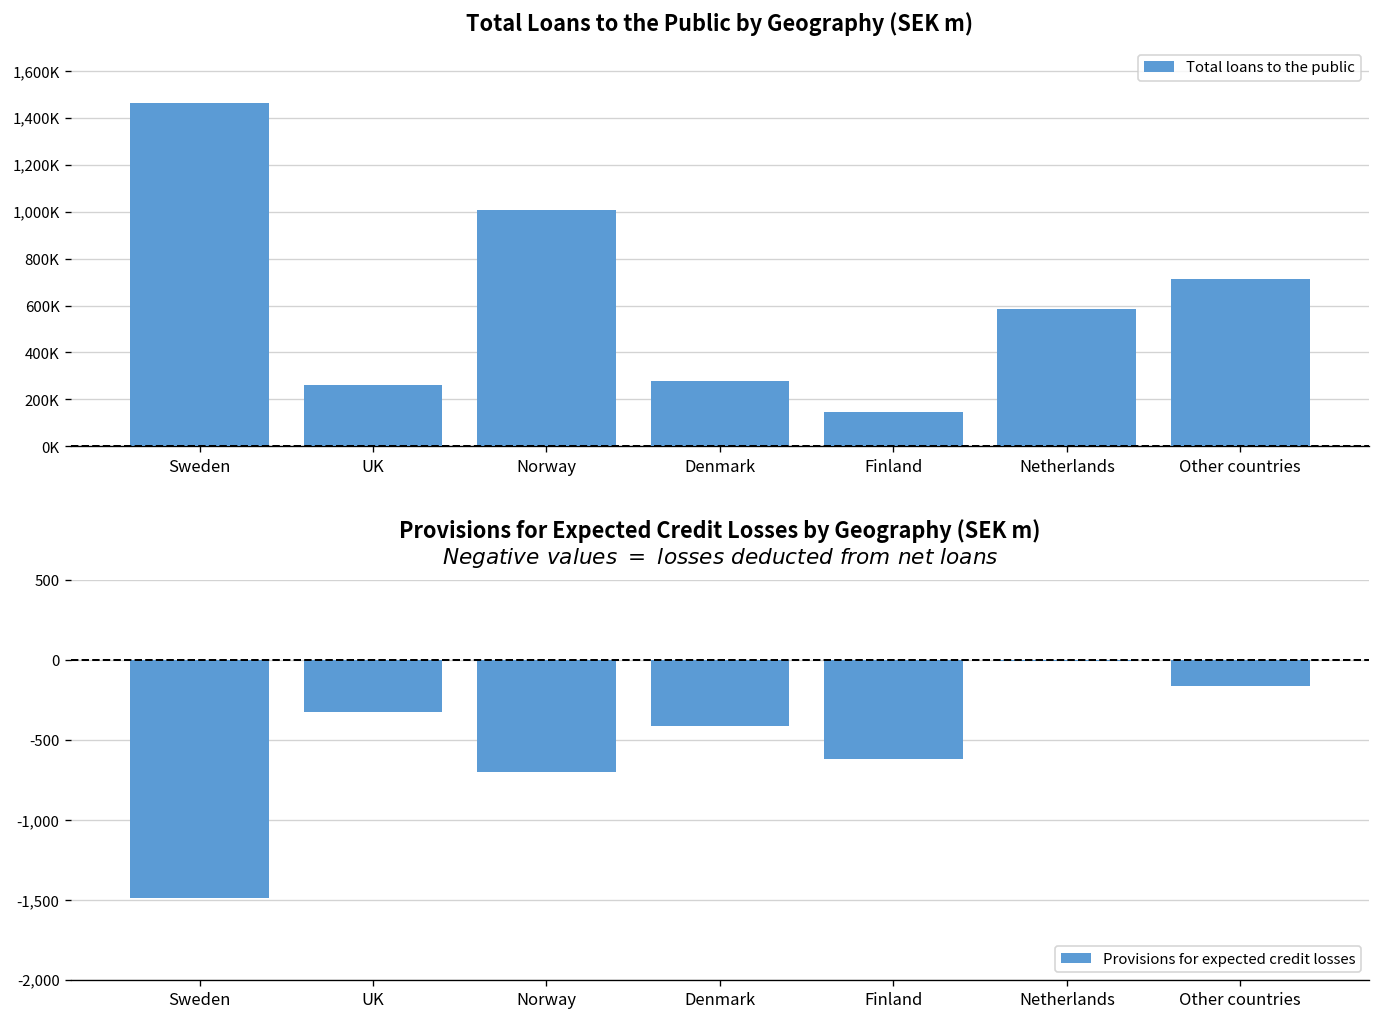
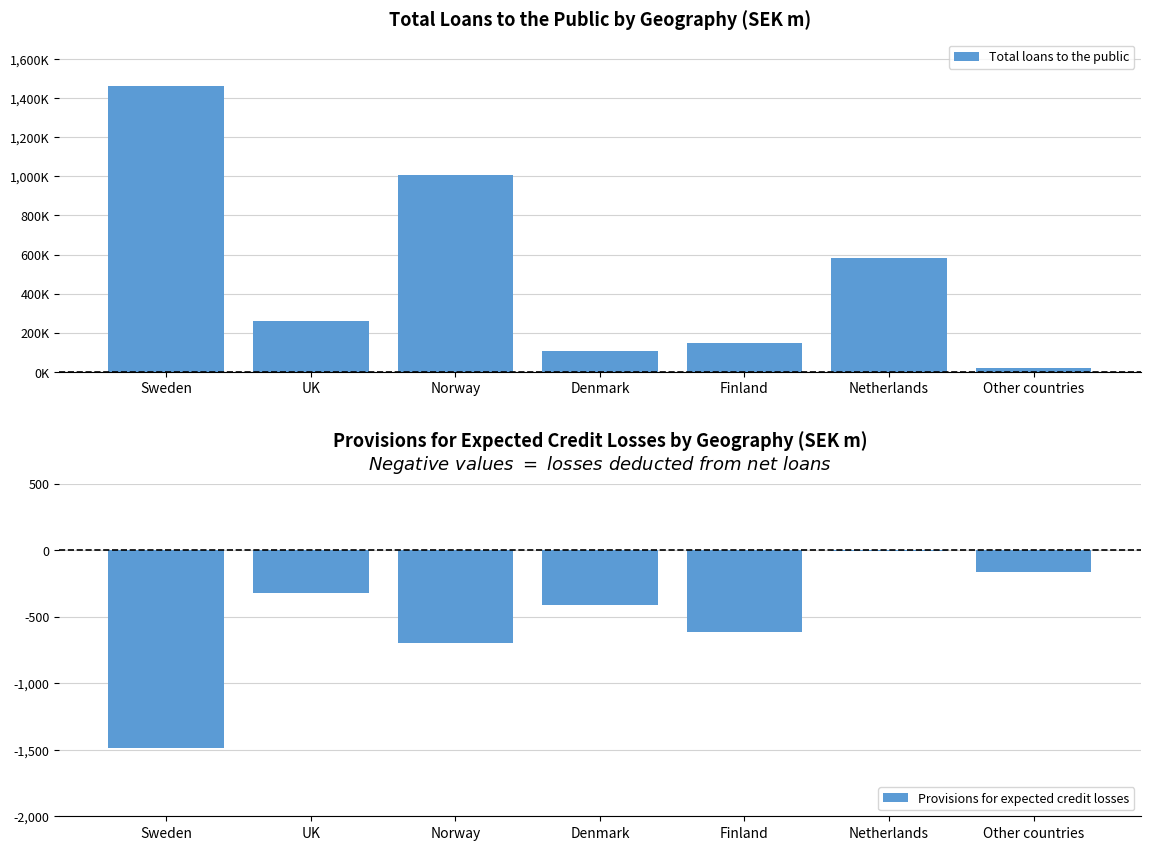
Total Loans to the Public by Geography (SEK m), Denmark: 280,000 -> 110,000
Total Loans to the Public by Geography (SEK m), Other countries: 710,000 -> 20,000
